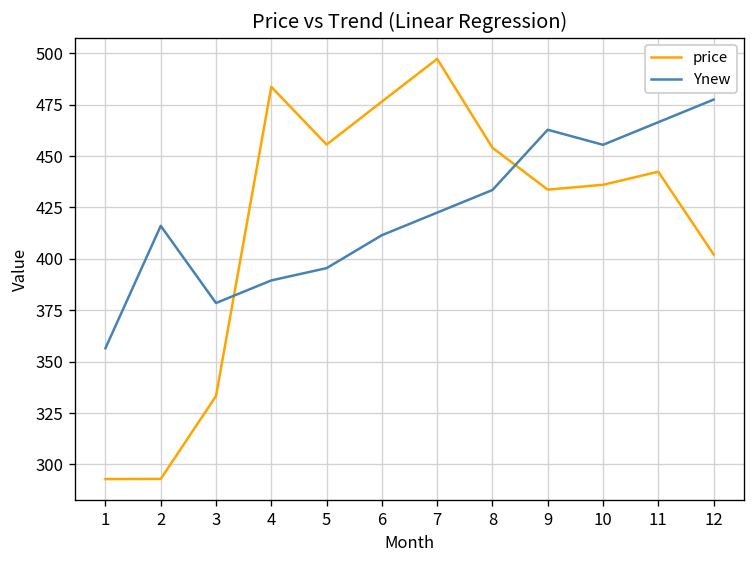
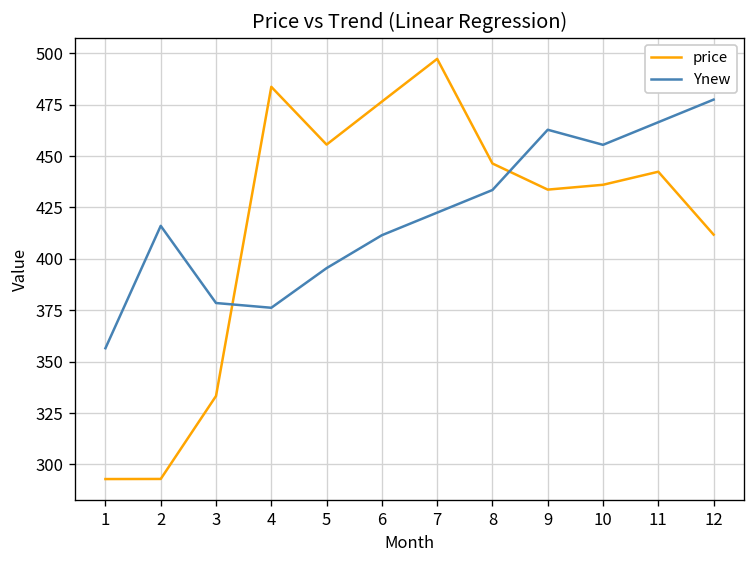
Ynew, 4: 390 -> 376
price, 8: 454 -> 446
price, 12: 402 -> 412
